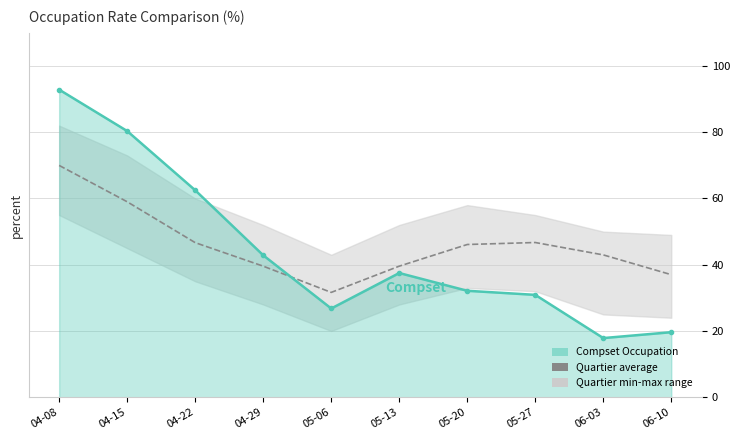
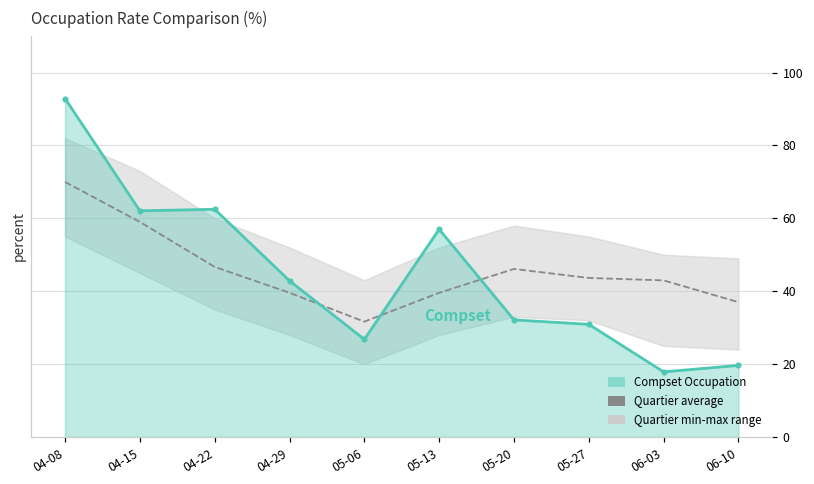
Compset Occupation, 04-15: 80 -> 62
Compset Occupation, 05-13: 38 -> 57
Quartier average, 05-27: 47 -> 44
